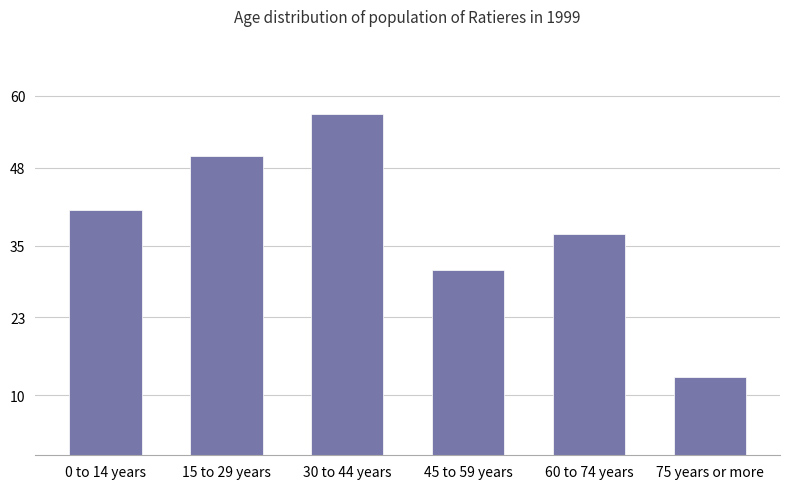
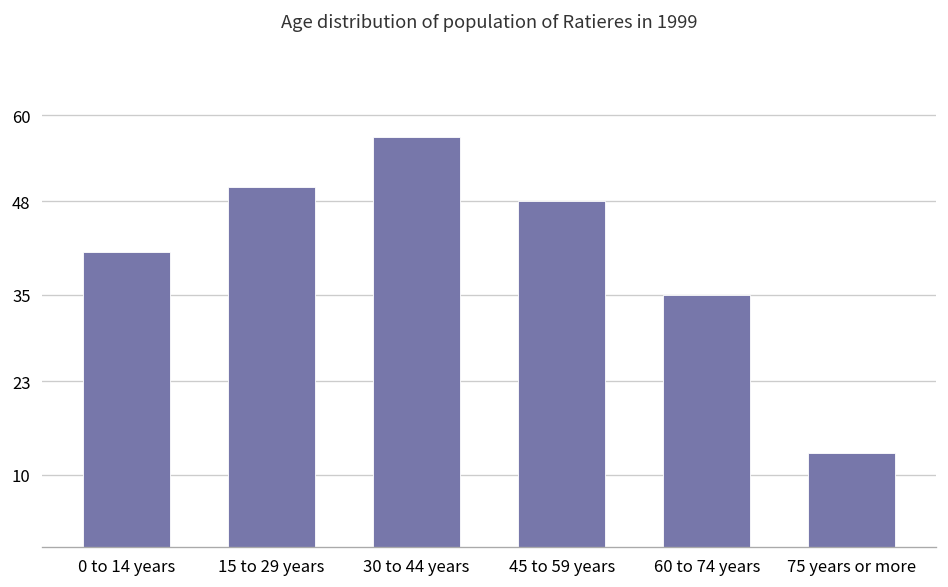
45 to 59 years: 31 -> 48
60 to 74 years: 37 -> 35
